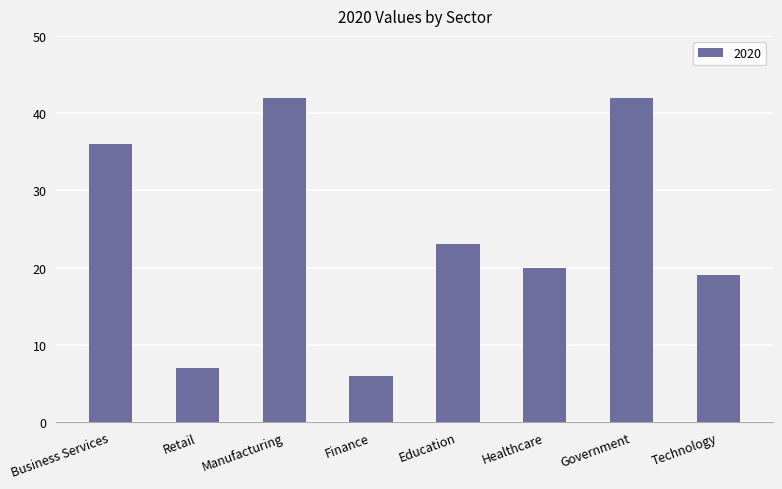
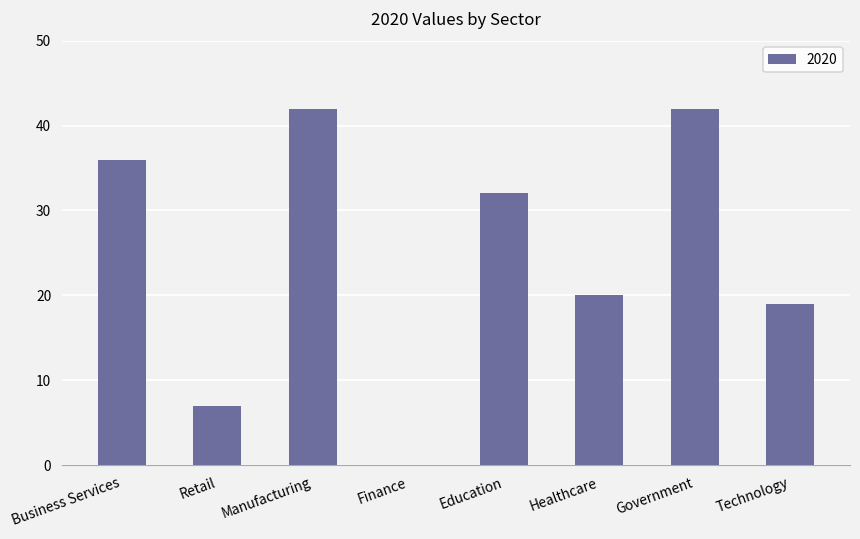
Finance: 6 -> 0
Education: 23 -> 32
